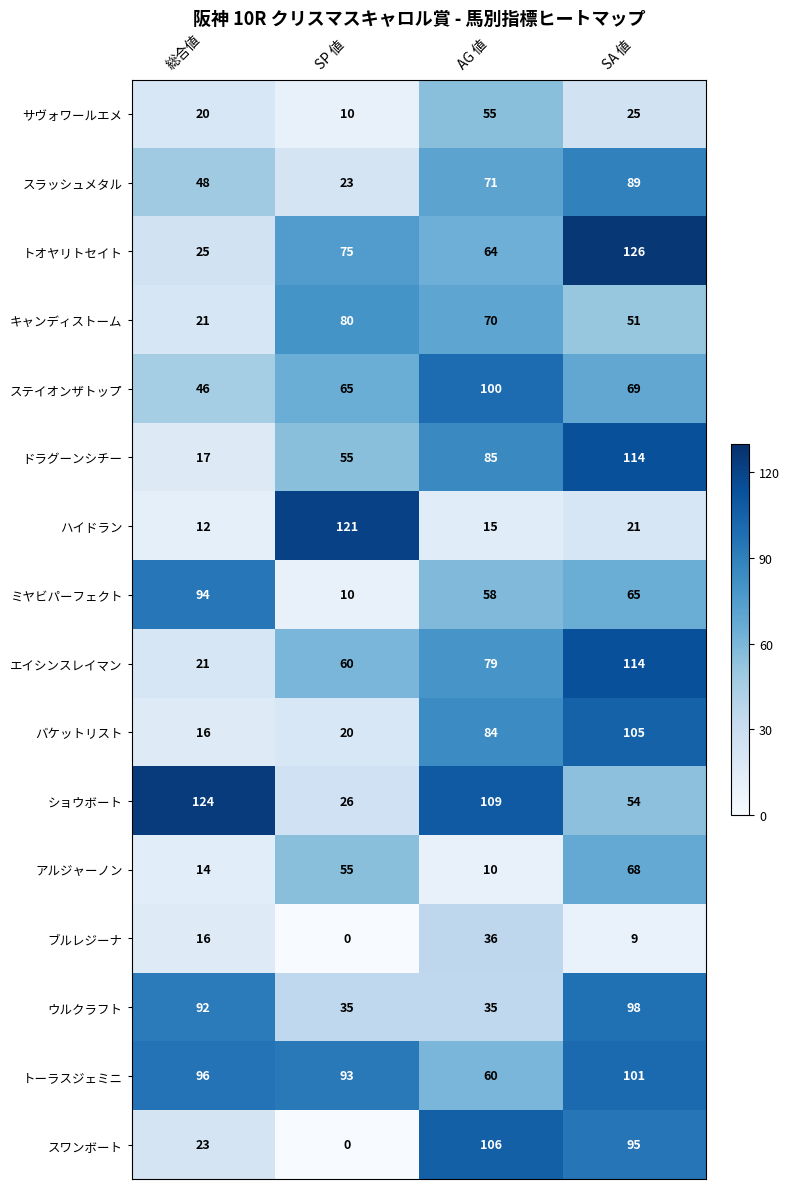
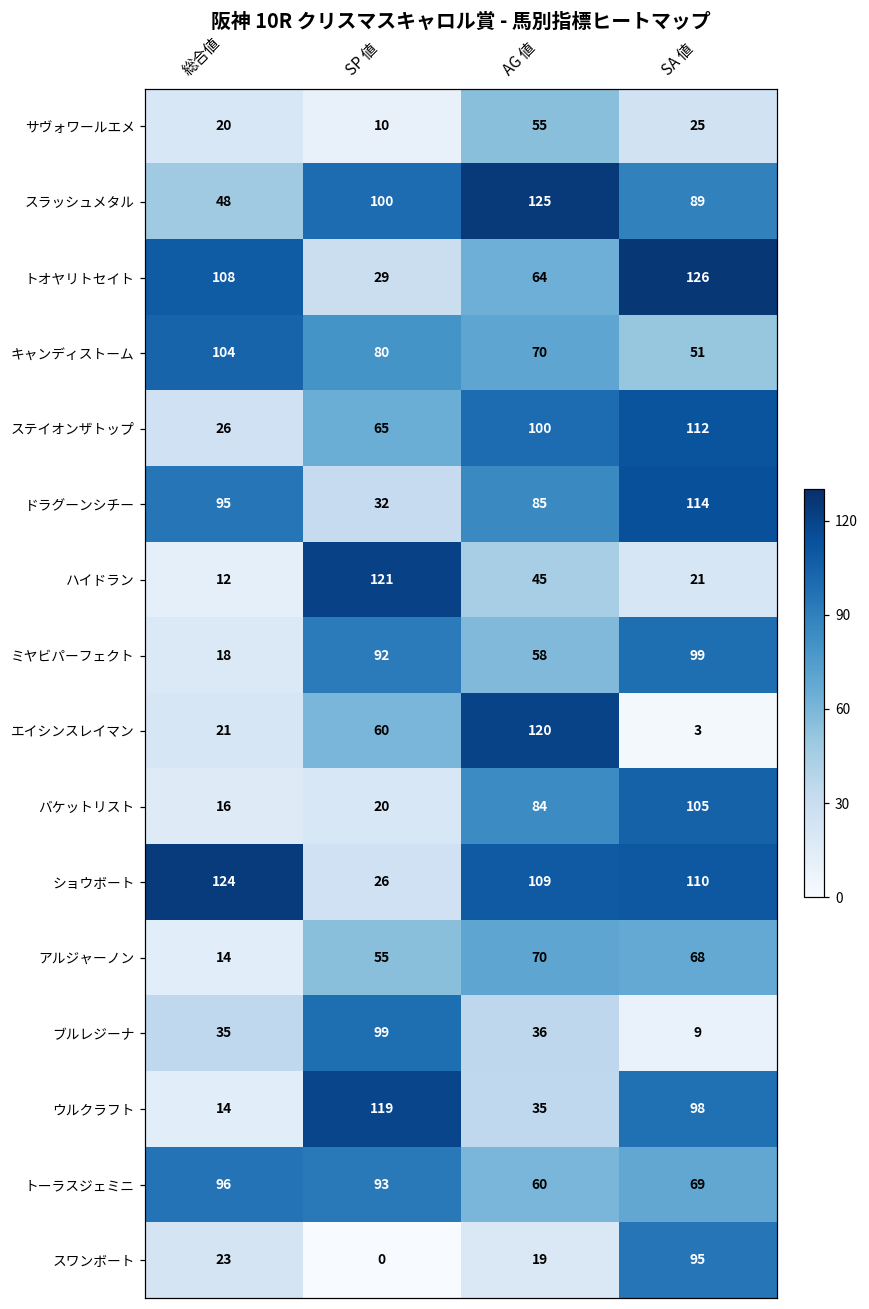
スラッシュメタル, SP 値: 23 -> 100
スラッシュメタル, AG 値: 71 -> 125
トオヤリトセイト, 総合値: 25 -> 108
トオヤリトセイト, SP 値: 75 -> 29
キャンディストーム, 総合値: 21 -> 104
ステイオンザトップ, 総合値: 46 -> 26
ステイオンザトップ, SA 値: 69 -> 112
ドラグーンシチー, 総合値: 17 -> 95
ドラグーンシチー, SP 値: 55 -> 32
ハイドラン, AG 値: 15 -> 45
ミヤビパーフェクト, 総合値: 94 -> 18
ミヤビパーフェクト, SP 値: 10 -> 92
ミヤビパーフェクト, SA 値: 65 -> 99
エイシンスレイマン, AG 値: 79 -> 120
エイシンスレイマン, SA 値: 114 -> 3
ショウボート, SA 値: 54 -> 110
アルジャーノン, AG 値: 10 -> 70
ブルレジーナ, 総合値: 16 -> 35
ブルレジーナ, SP 値: 0 -> 99
ウルクラフト, 総合値: 92 -> 14
ウルクラフト, SP 値: 35 -> 119
トーラスジェミニ, SA 値: 101 -> 69
スワンボート, AG 値: 106 -> 19
